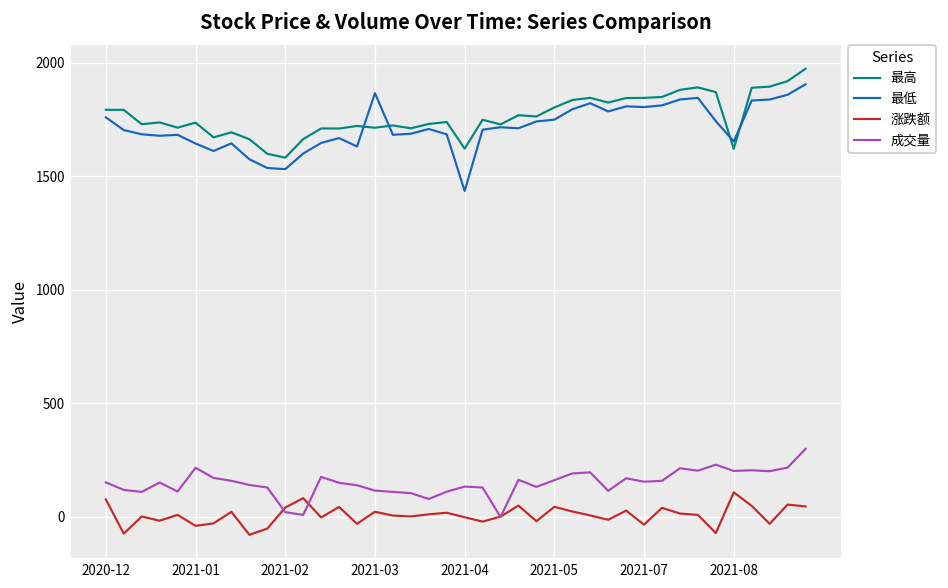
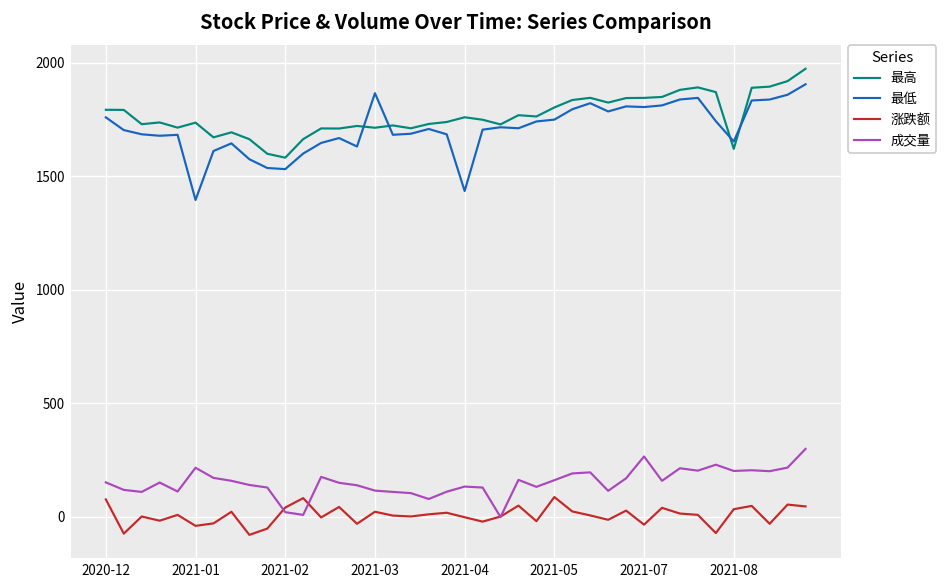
最低, 2021-01: 1650 -> 1400
最高, 2021-04: 1620 -> 1760
涨跌额, 2021-05: 40 -> 90
成交量, 2021-07: 160 -> 270
涨跌额, 2021-08: 110 -> 30
